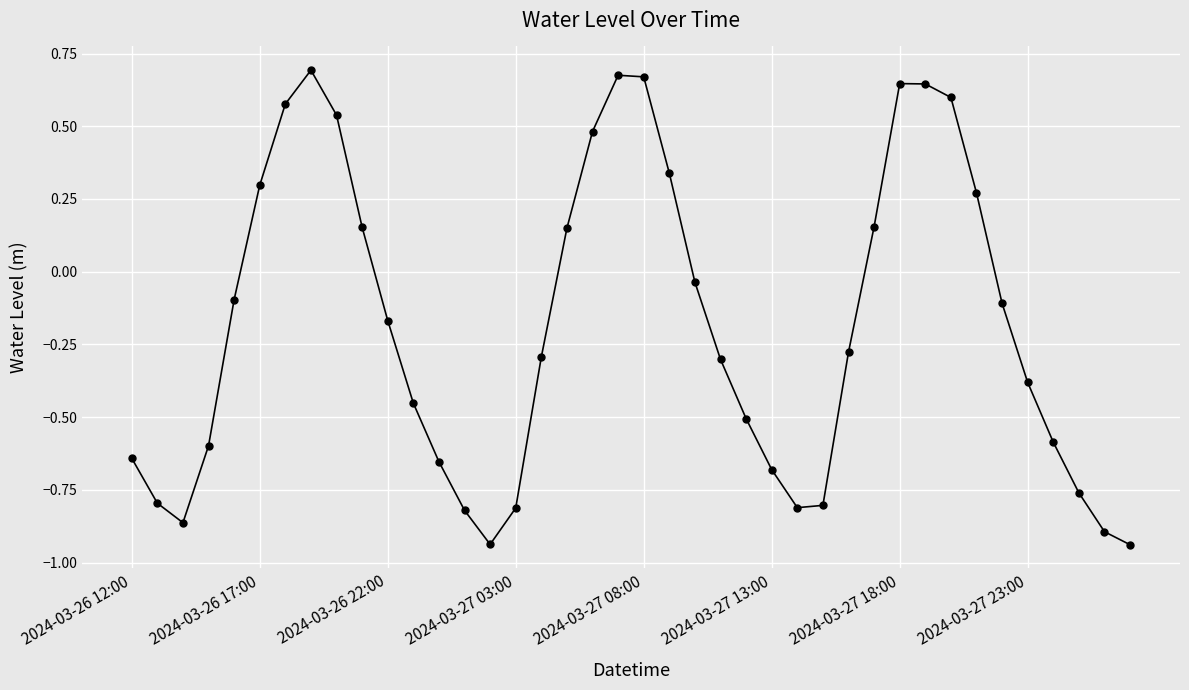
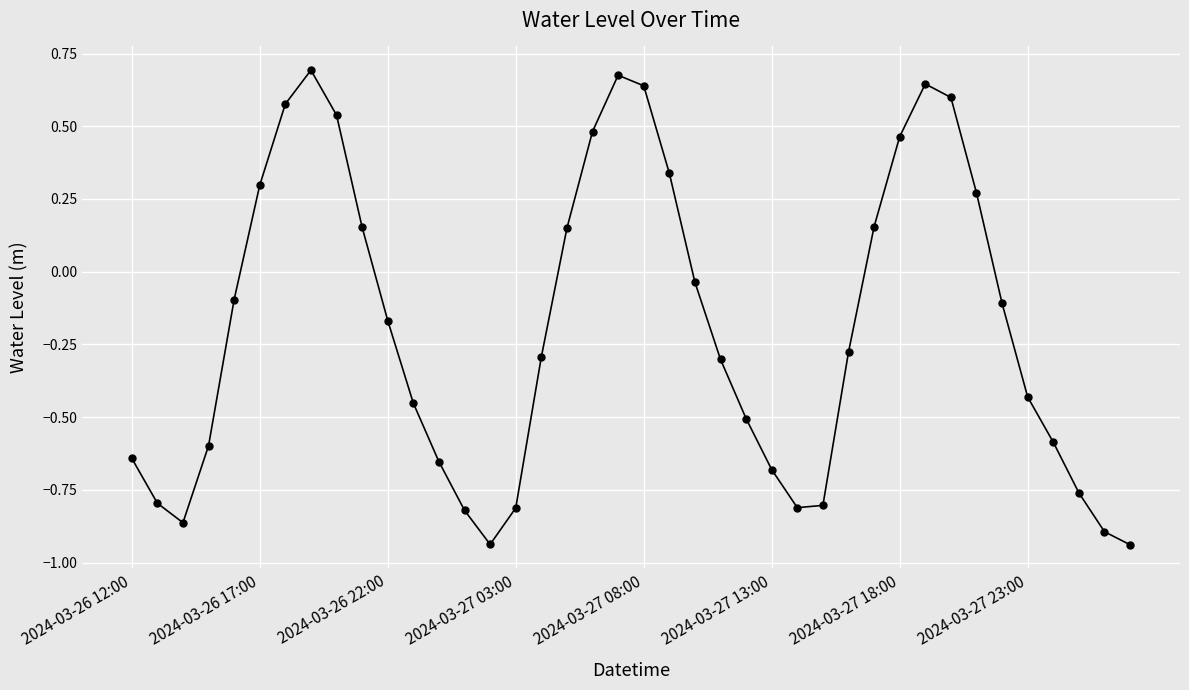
2024-03-27 08:00: 0.67 -> 0.64
2024-03-27 18:00: 0.65 -> 0.46
2024-03-27 23:00: -0.38 -> -0.43
